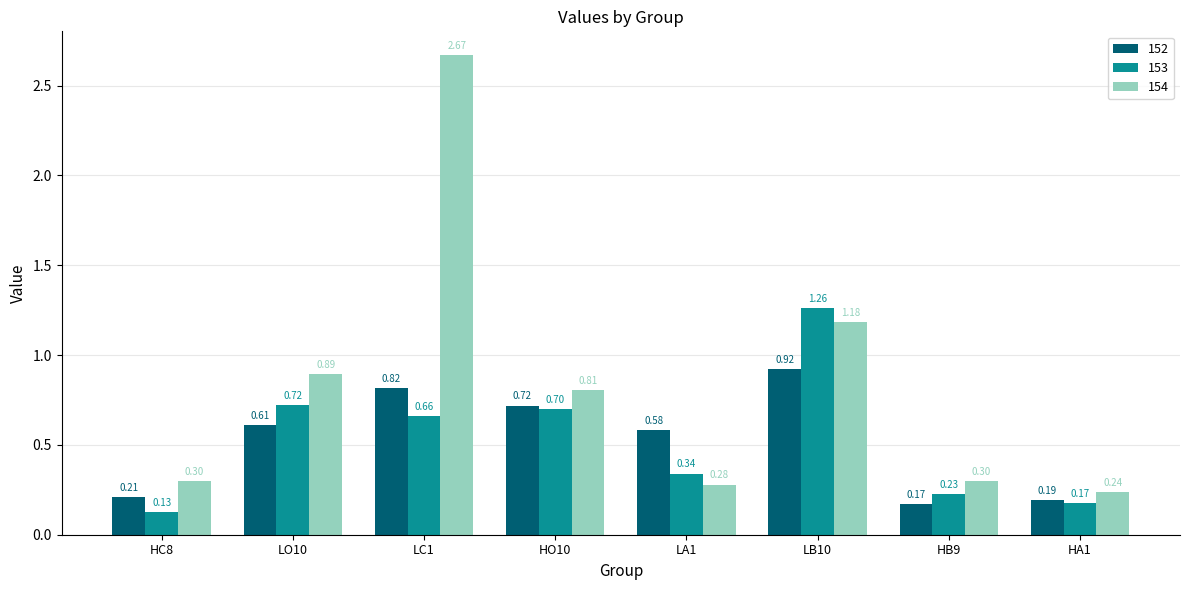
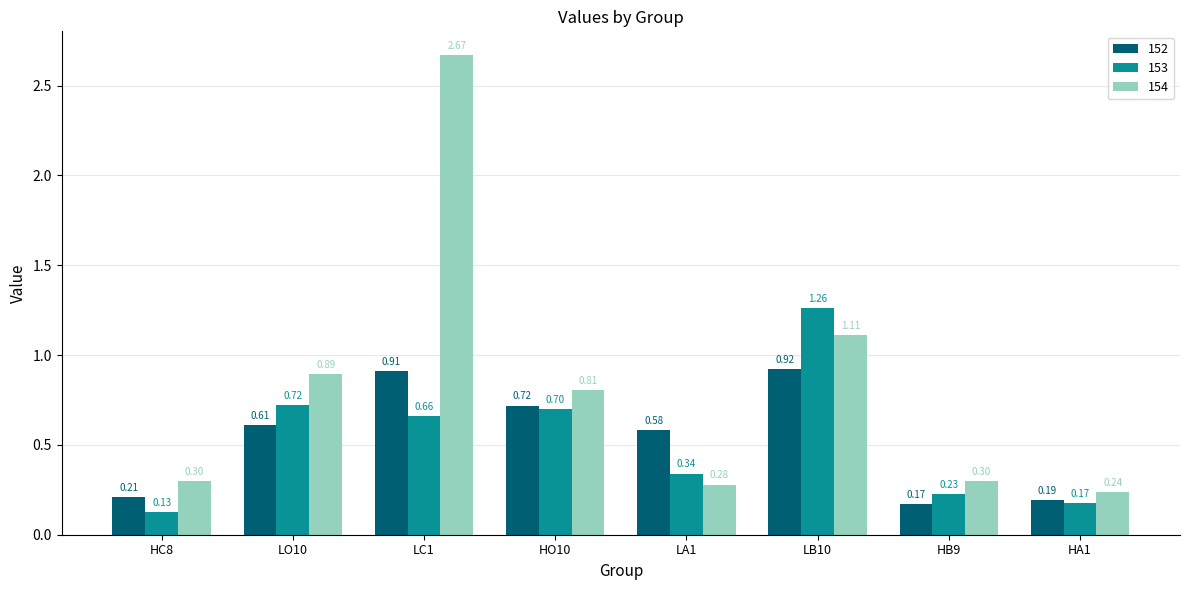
152, LC1: 0.82 -> 0.91
154, LB10: 1.18 -> 1.11
